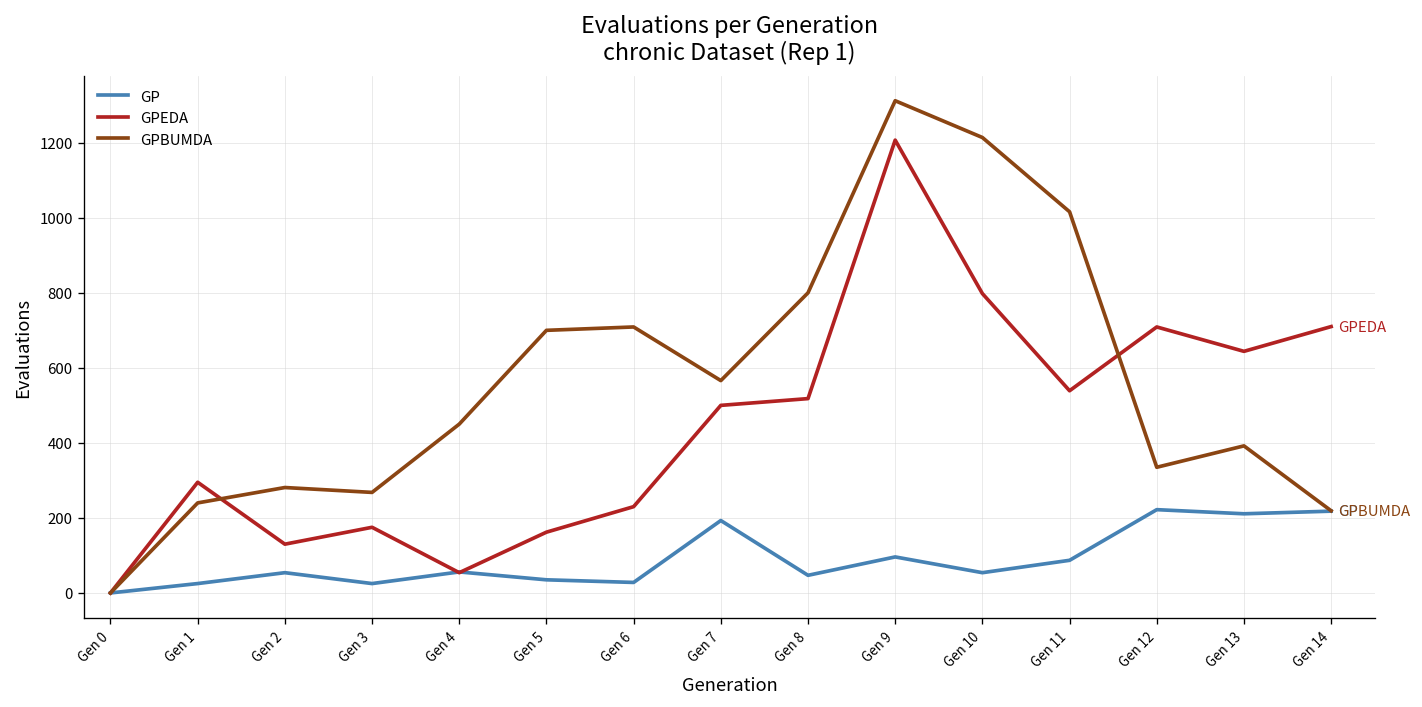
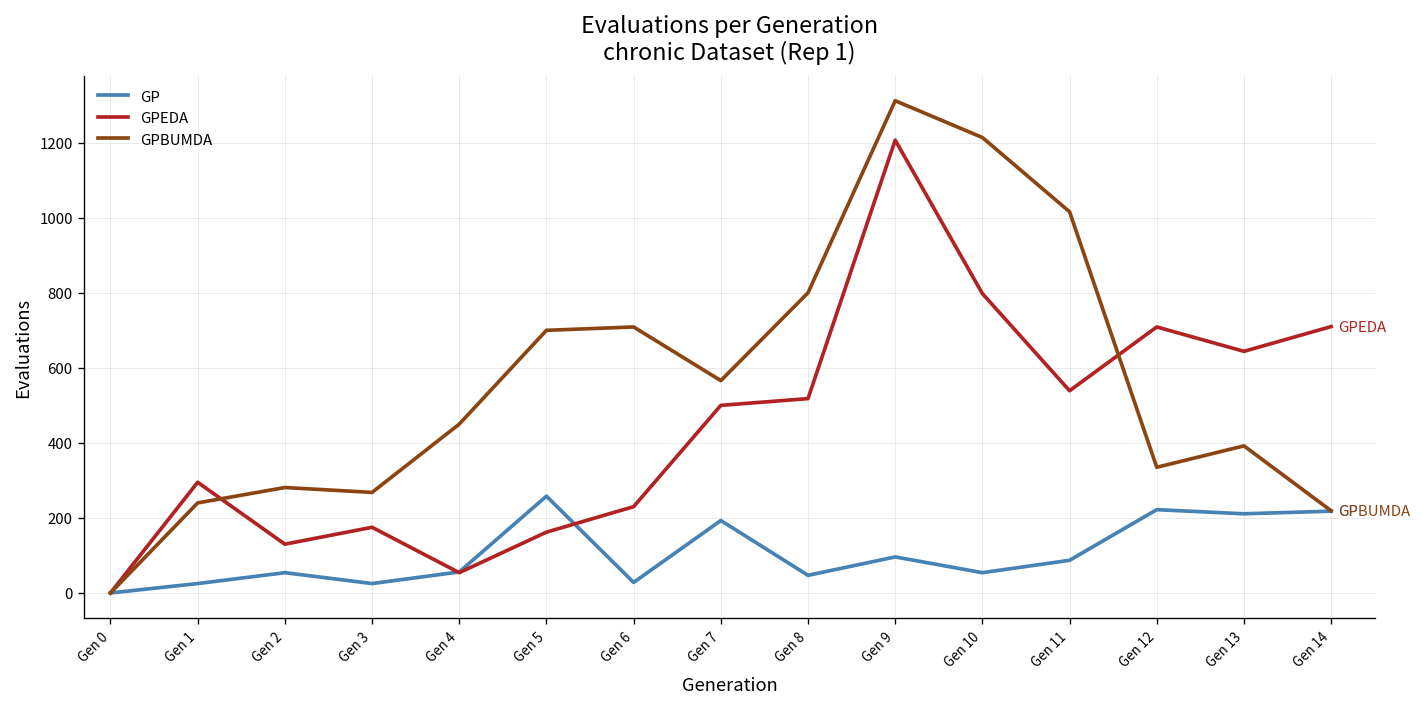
GP, Gen 5: 40 -> 260
